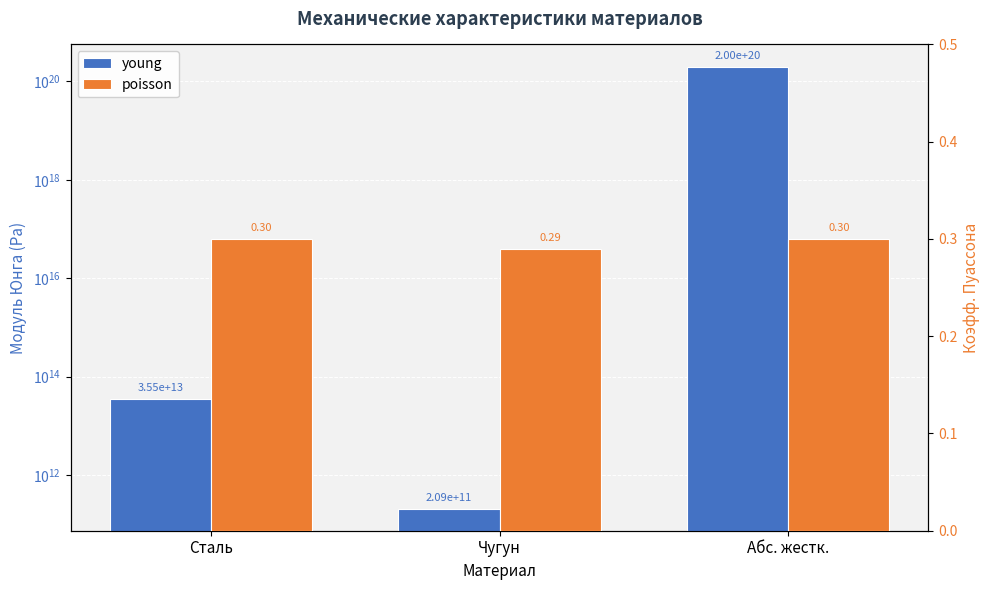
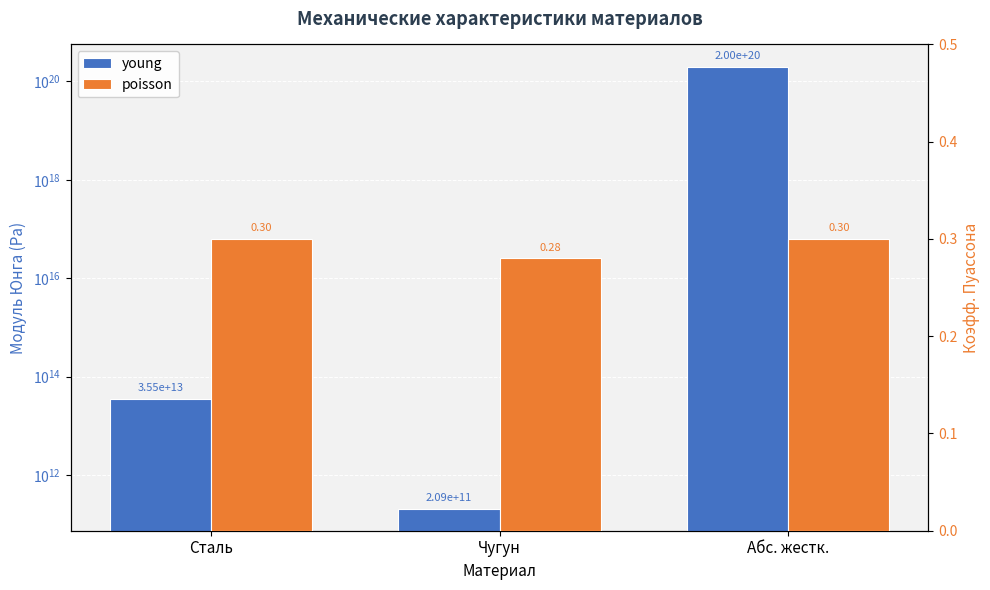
poisson, Чугун: 0.29 -> 0.28
